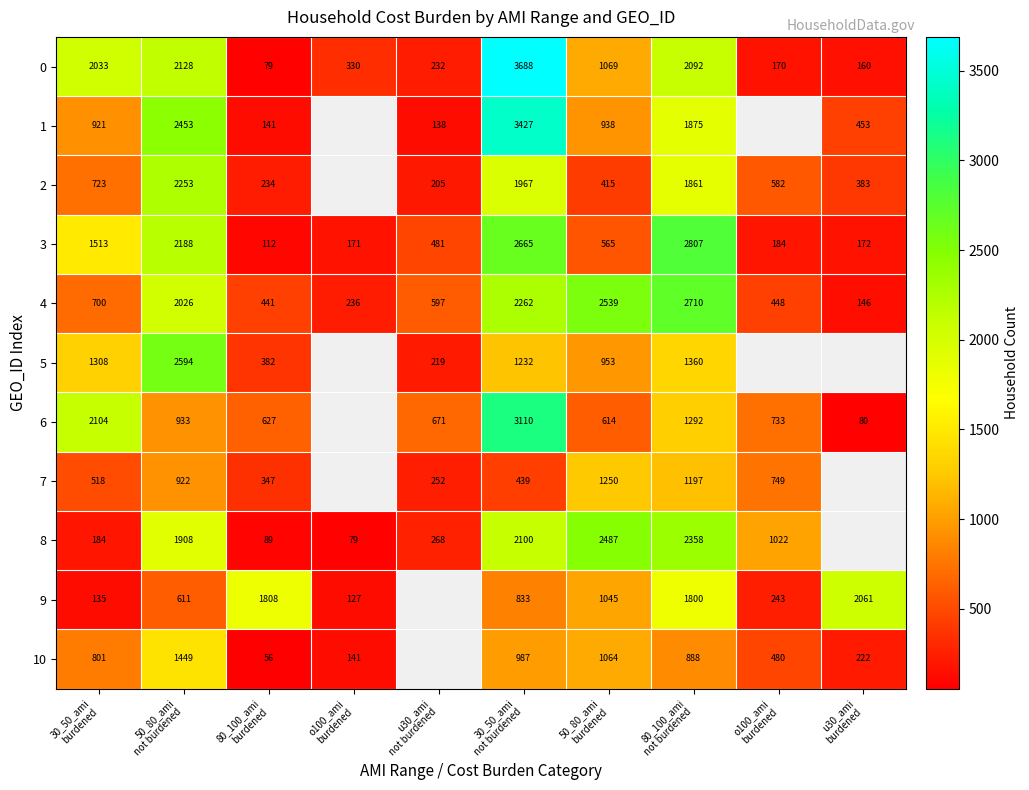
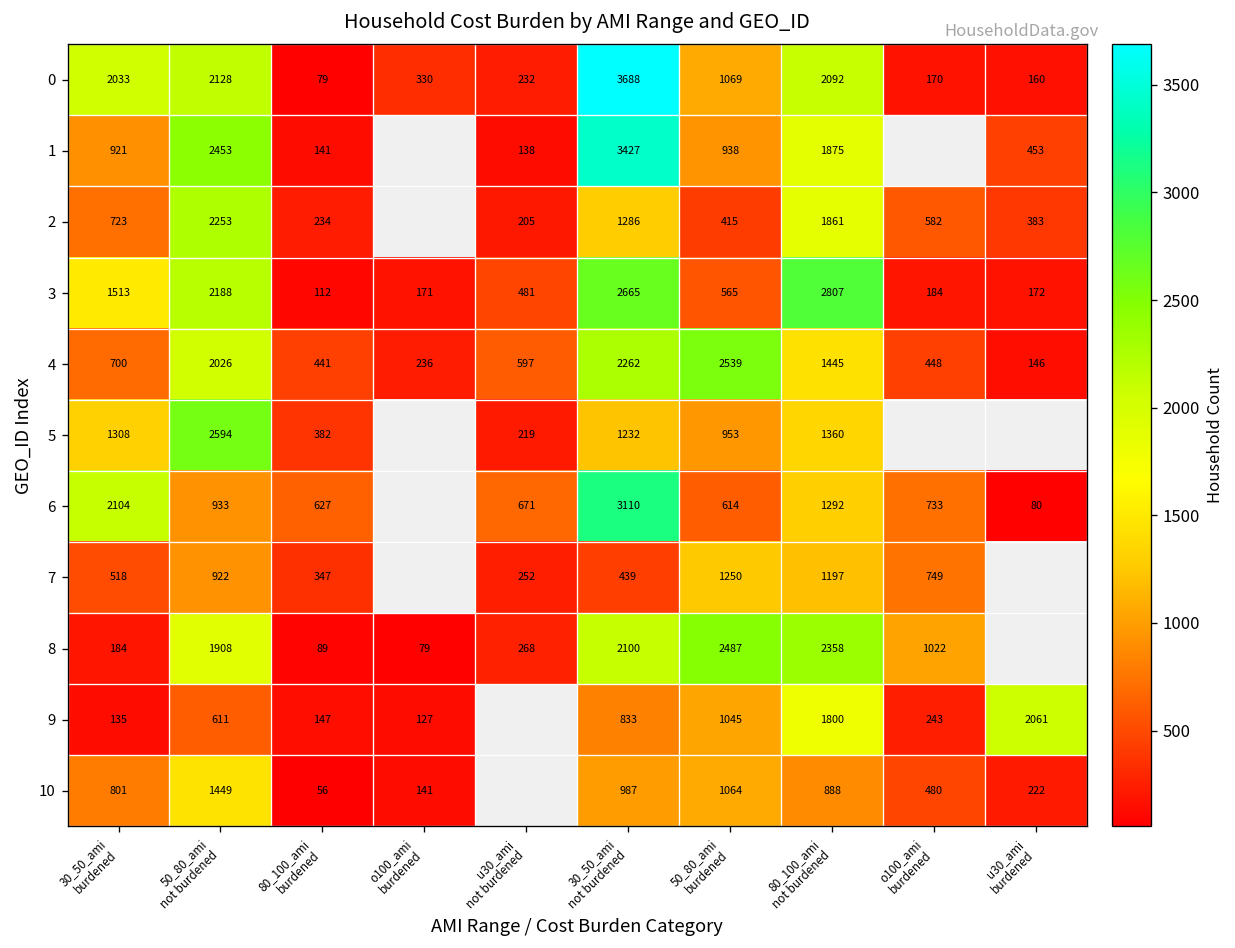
2, 30_50_ami not burdened: 1967 -> 1286
4, 80_100_ami not burdened: 2710 -> 1445
9, 80_100_ami burdened: 1808 -> 147
